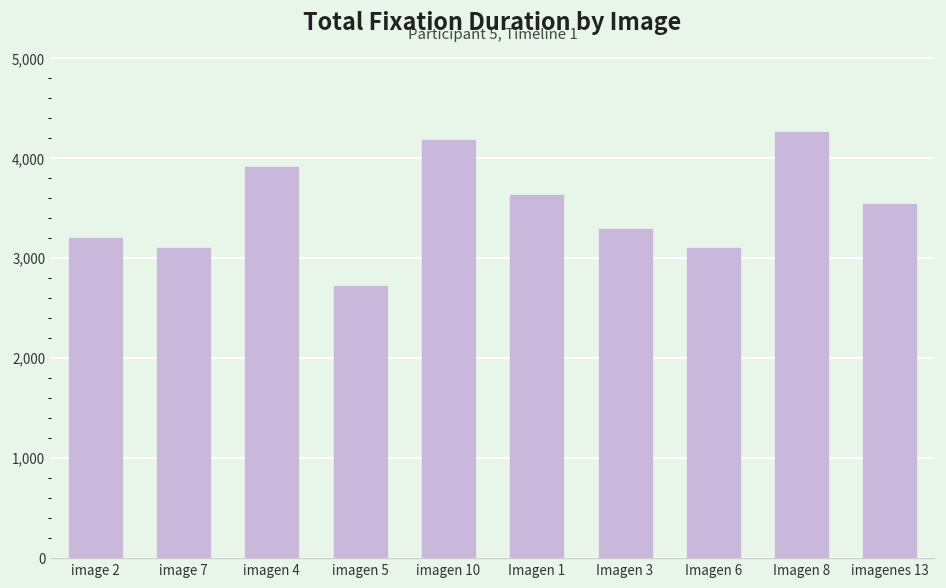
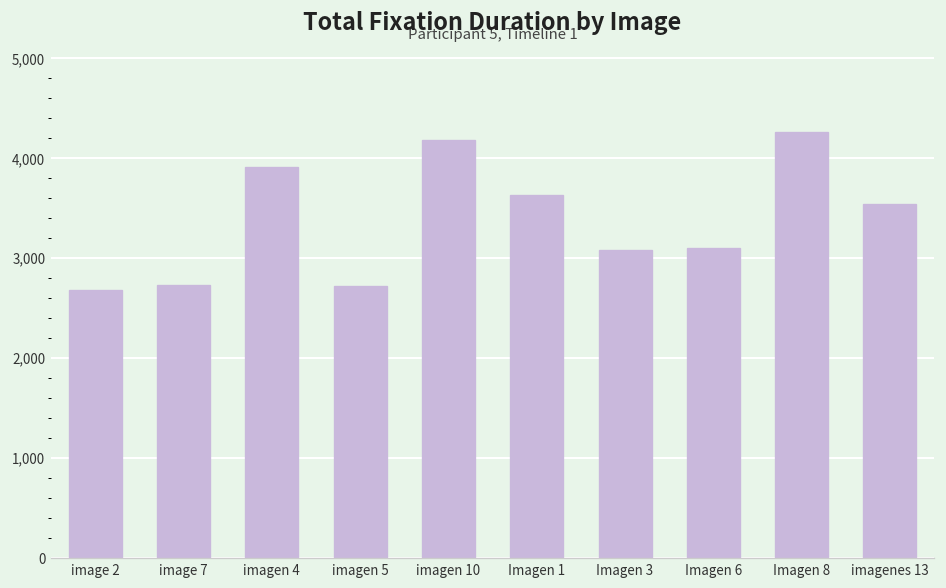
image 2: 3,200 -> 2,700
image 7: 3,100 -> 2,700
Imagen 3: 3,300 -> 3,100
